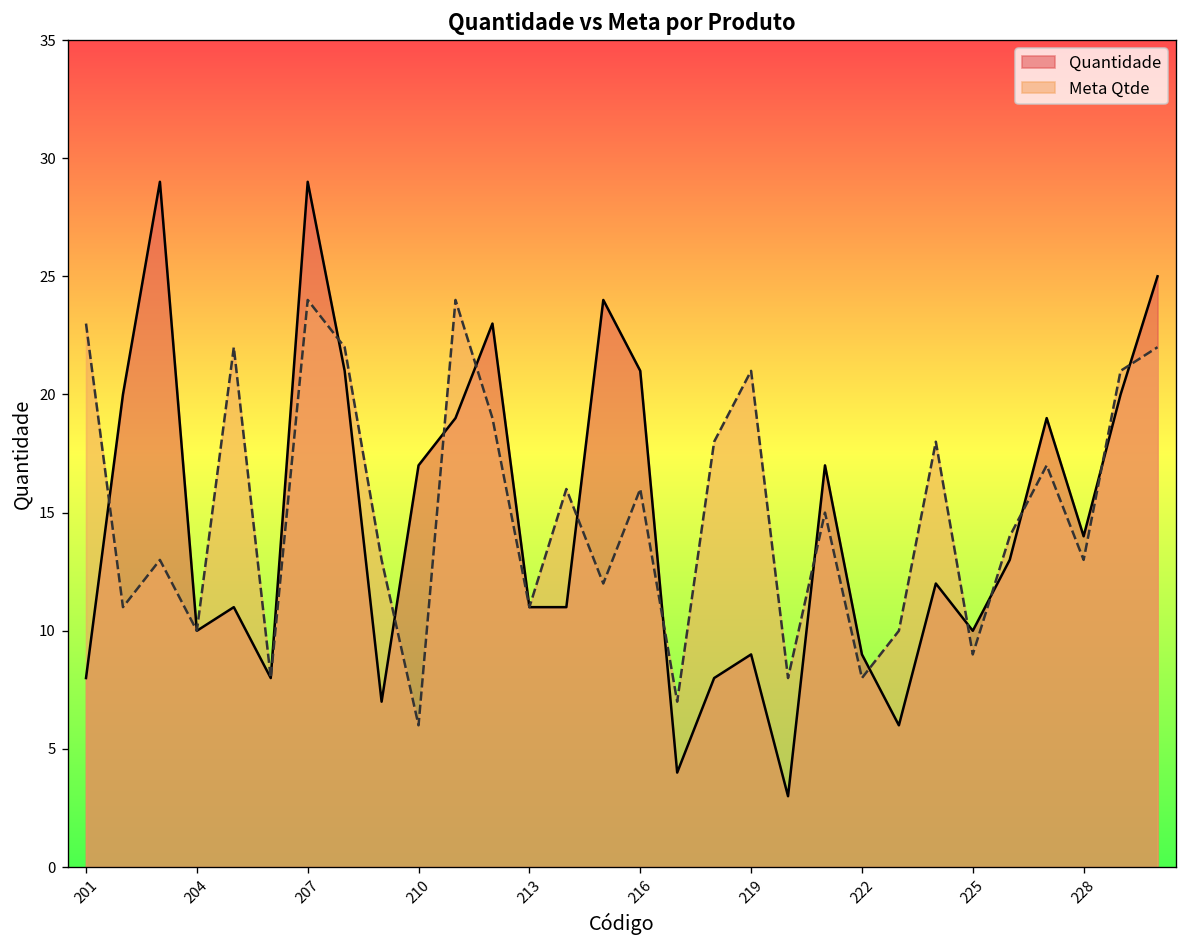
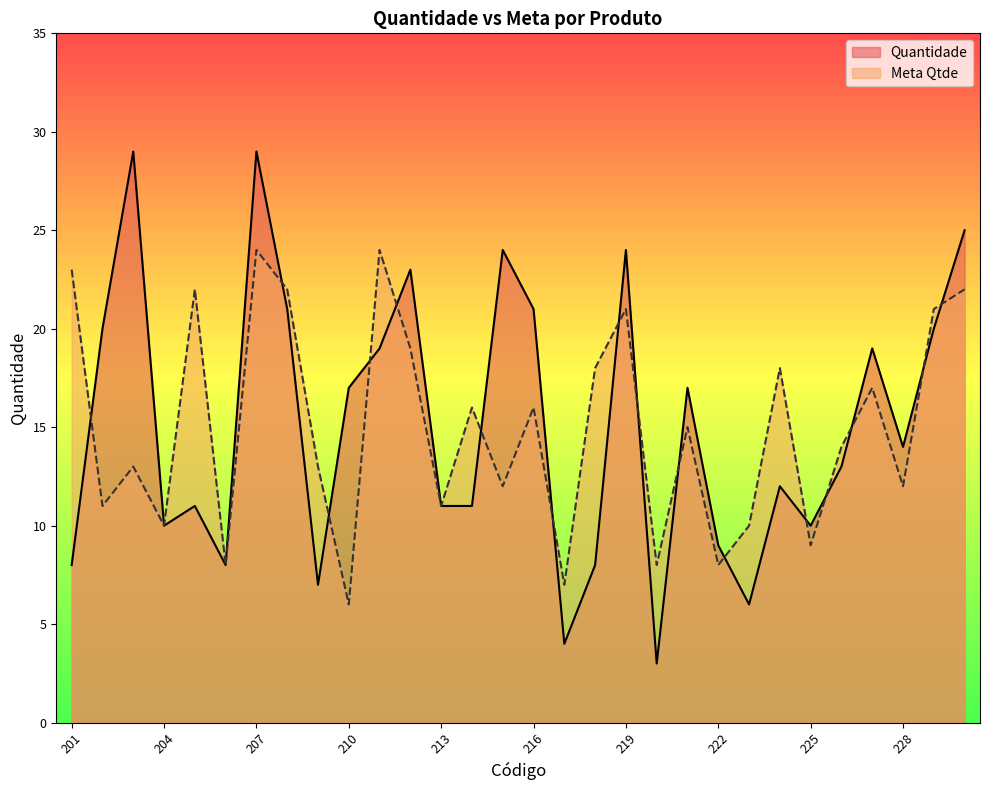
Quantidade, 219: 9 -> 24
Meta Qtde, 228: 13 -> 12
